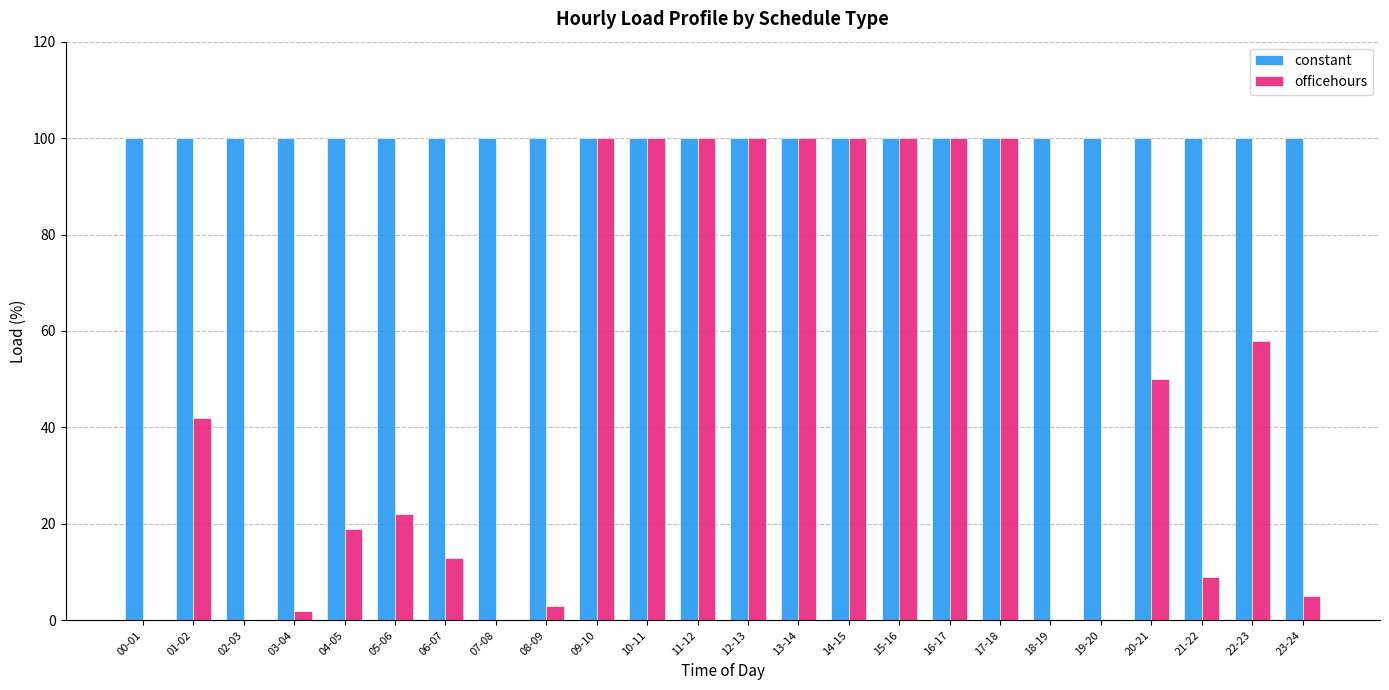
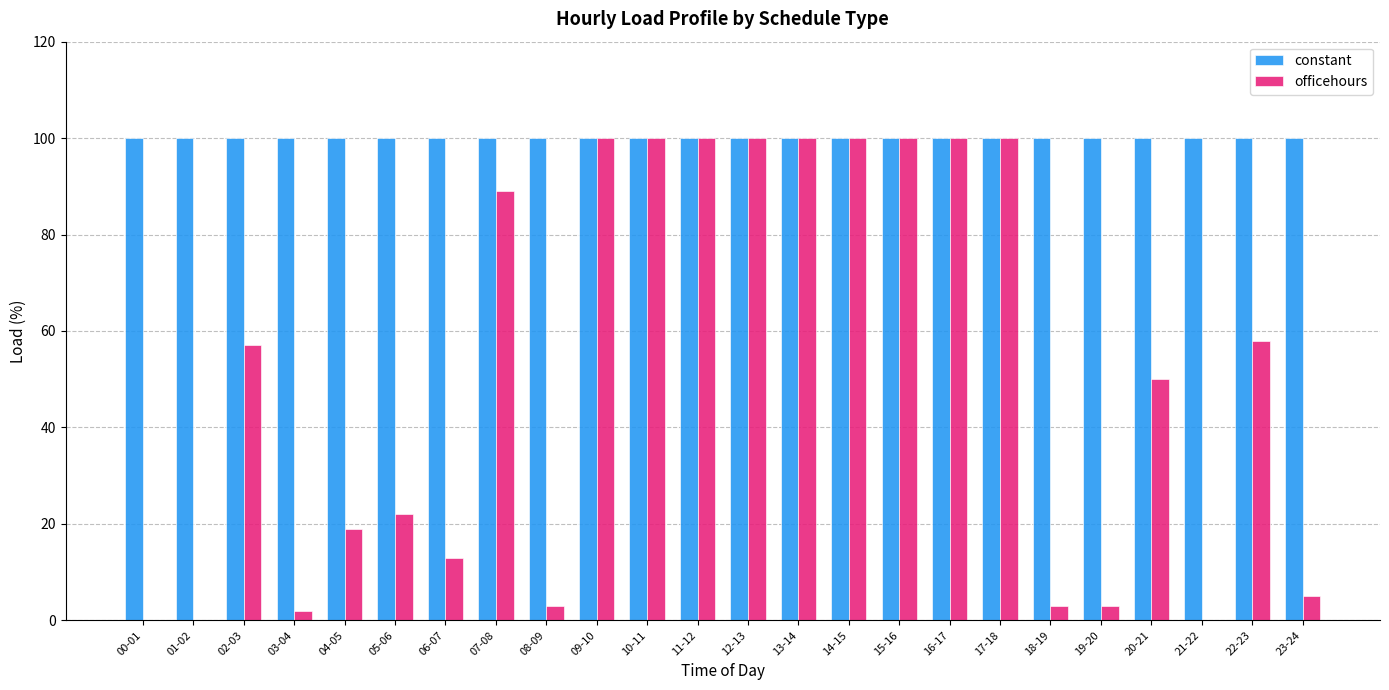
officehours, 01-02: 42 -> 0
officehours, 02-03: 0 -> 57
officehours, 07-08: 0 -> 89
officehours, 18-19: 0 -> 3
officehours, 19-20: 0 -> 3
officehours, 21-22: 9 -> 0
